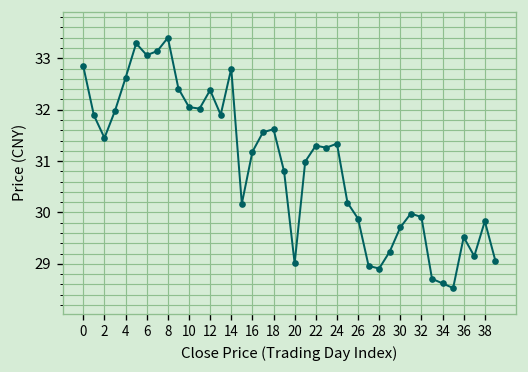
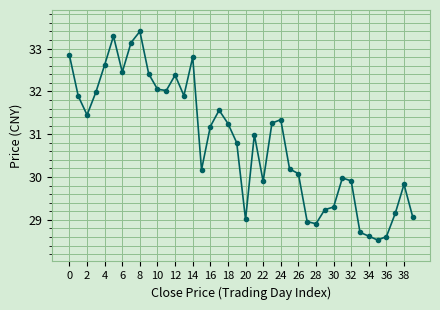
6: 33.1 -> 32.5
18: 31.6 -> 31.3
22: 31.3 -> 29.9
26: 29.9 -> 30.1
30: 29.7 -> 29.3
36: 29.5 -> 28.6
